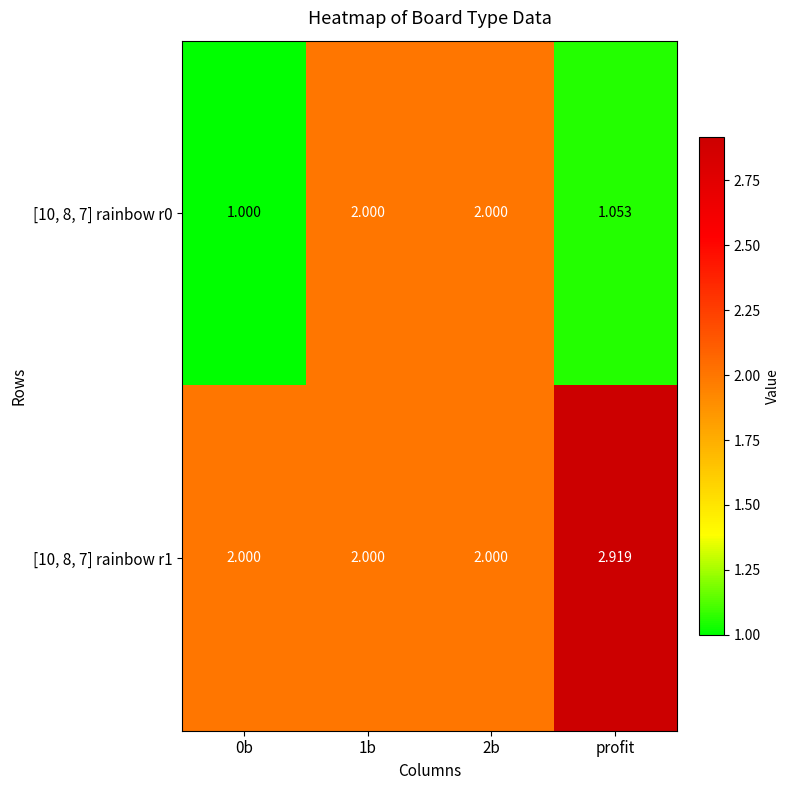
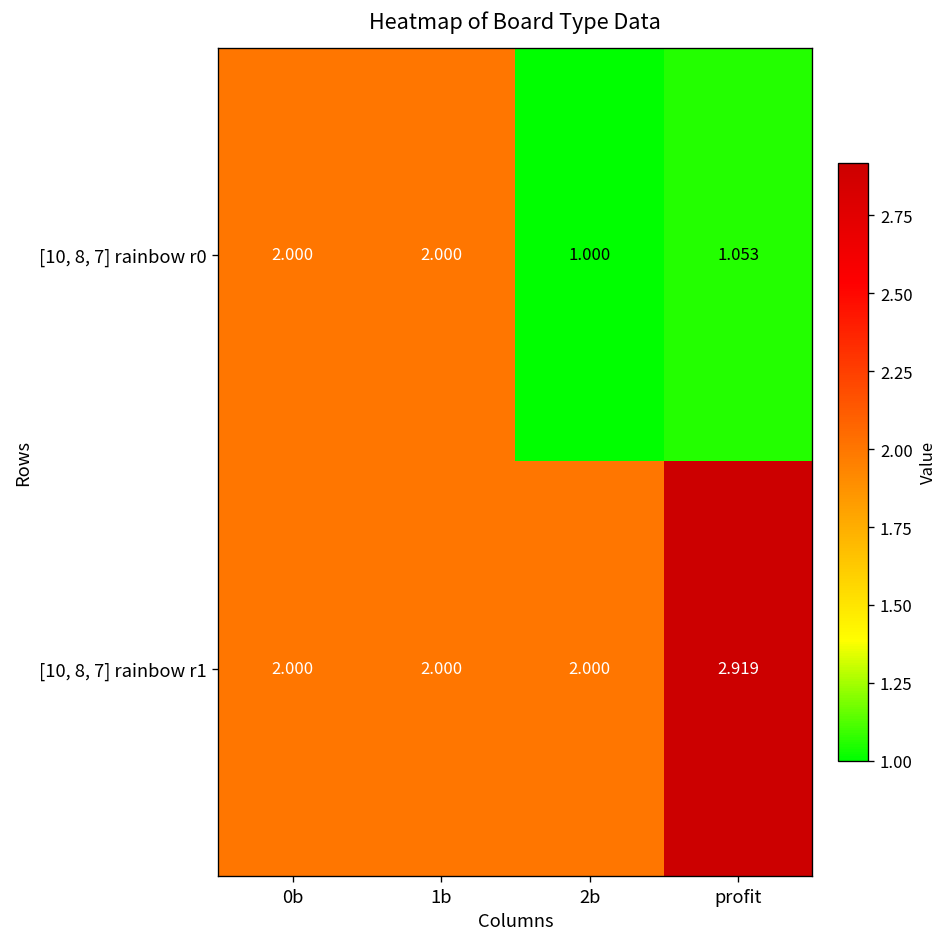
[10, 8, 7] rainbow r0, 0b: 1.000 -> 2.000
[10, 8, 7] rainbow r0, 2b: 2.000 -> 1.000
